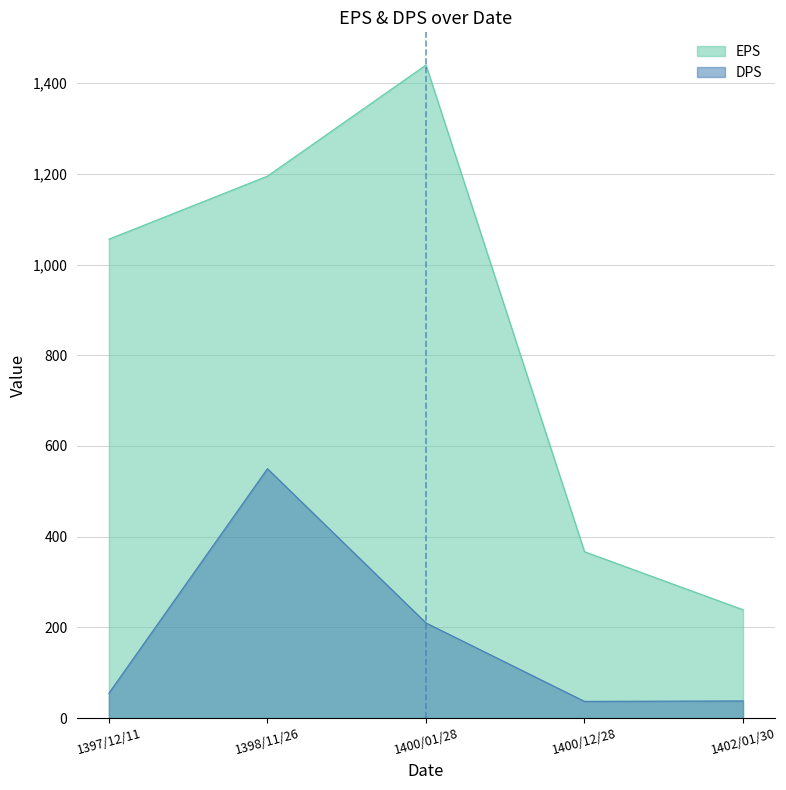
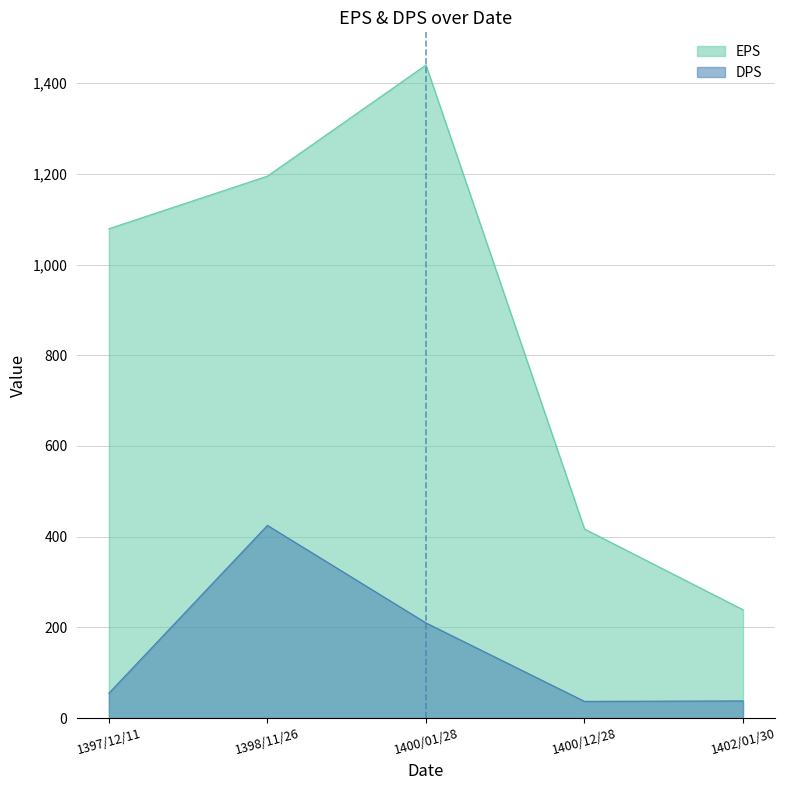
EPS, 1397/12/11: 1,060 -> 1,080
DPS, 1398/11/26: 550 -> 430
EPS, 1400/12/28: 370 -> 420
